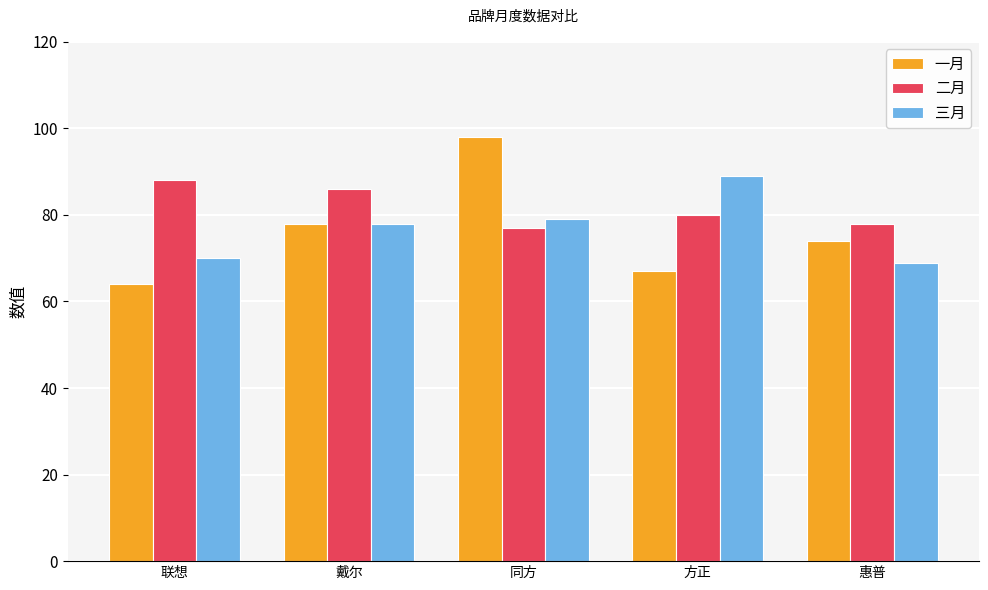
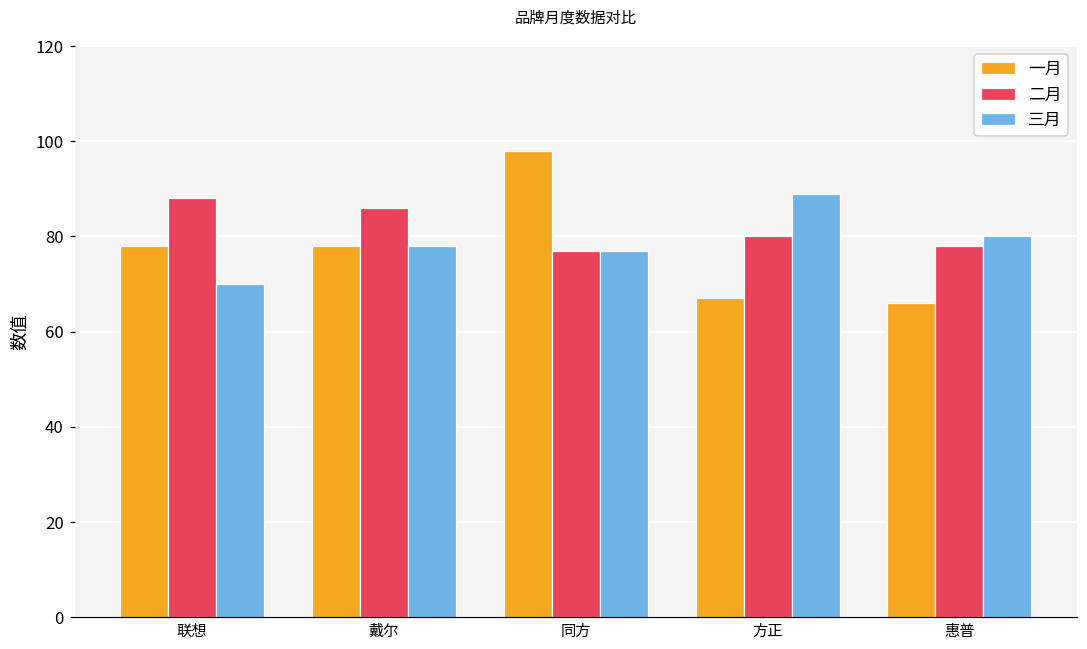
一月, 联想: 64 -> 78
三月, 同方: 79 -> 77
一月, 惠普: 74 -> 66
三月, 惠普: 69 -> 80
